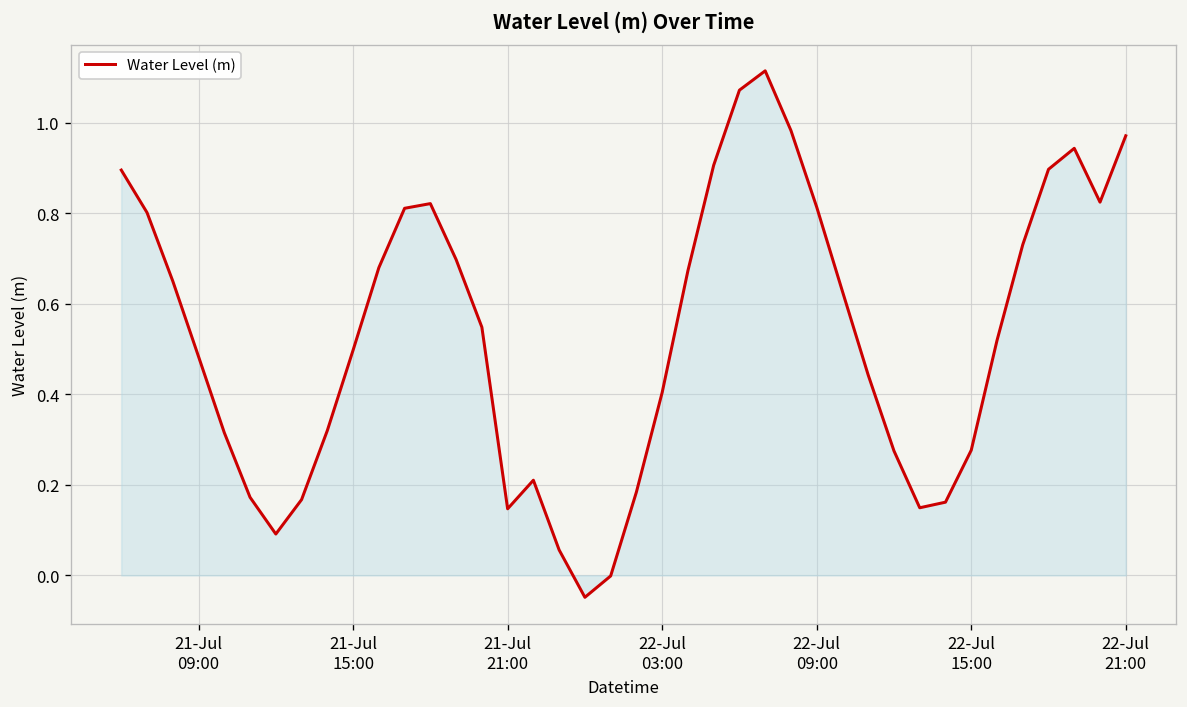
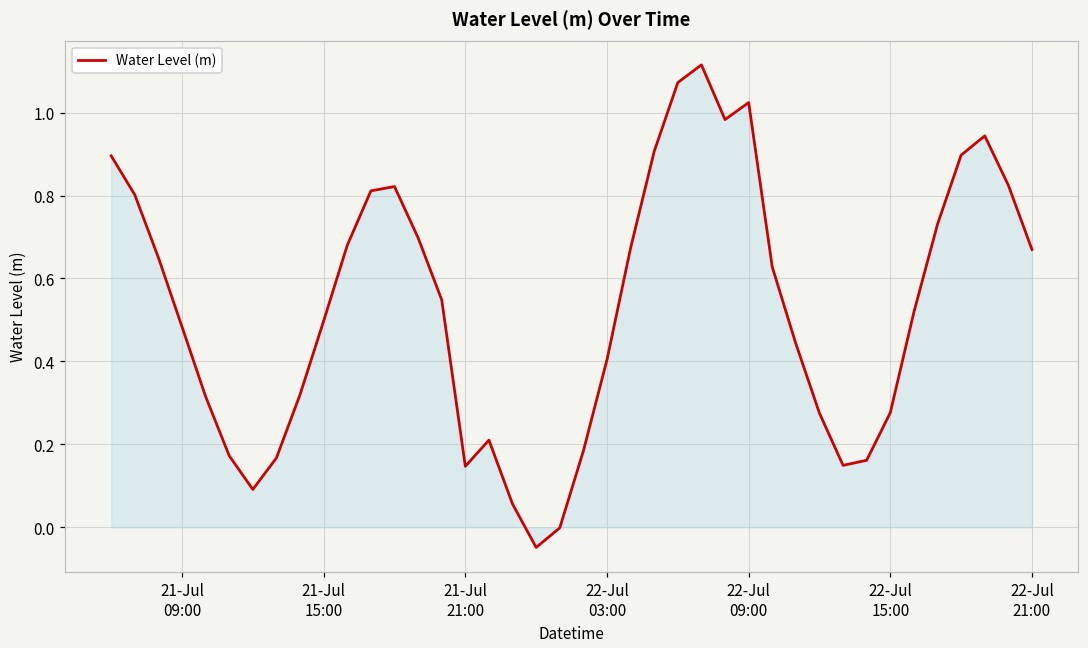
Water Level (m), 22-Jul 09:00: 0.81 -> 1.02
Water Level (m), 22-Jul 21:00: 0.97 -> 0.67
